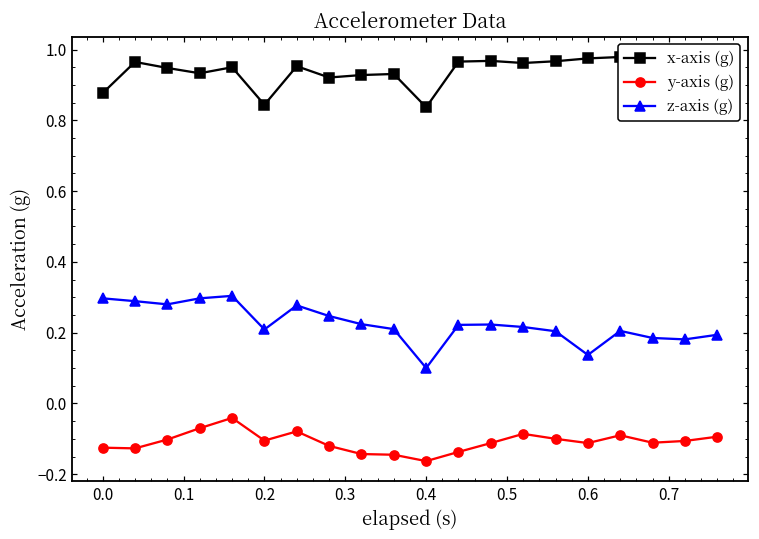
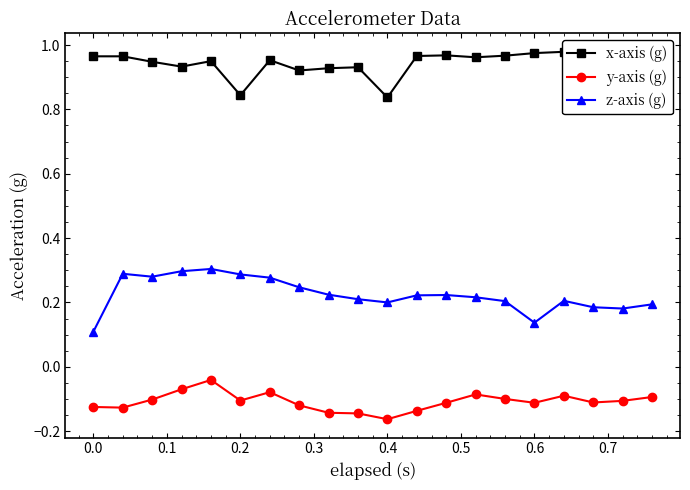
x-axis (g), 0.0: 0.88 -> 0.97
z-axis (g), 0.0: 0.30 -> 0.11
z-axis (g), 0.2: 0.21 -> 0.29
z-axis (g), 0.4: 0.1 -> 0.2
